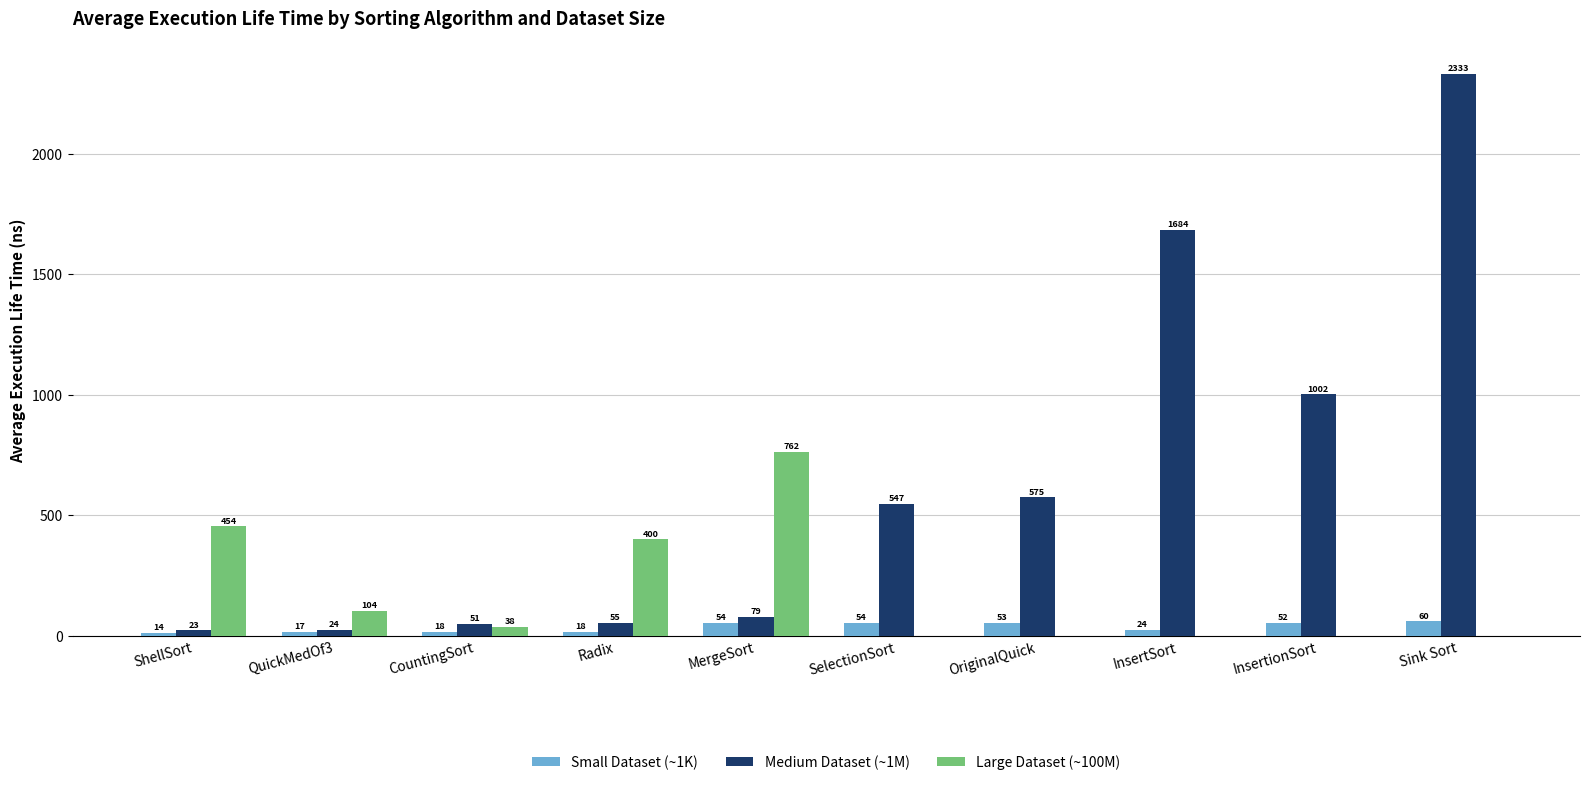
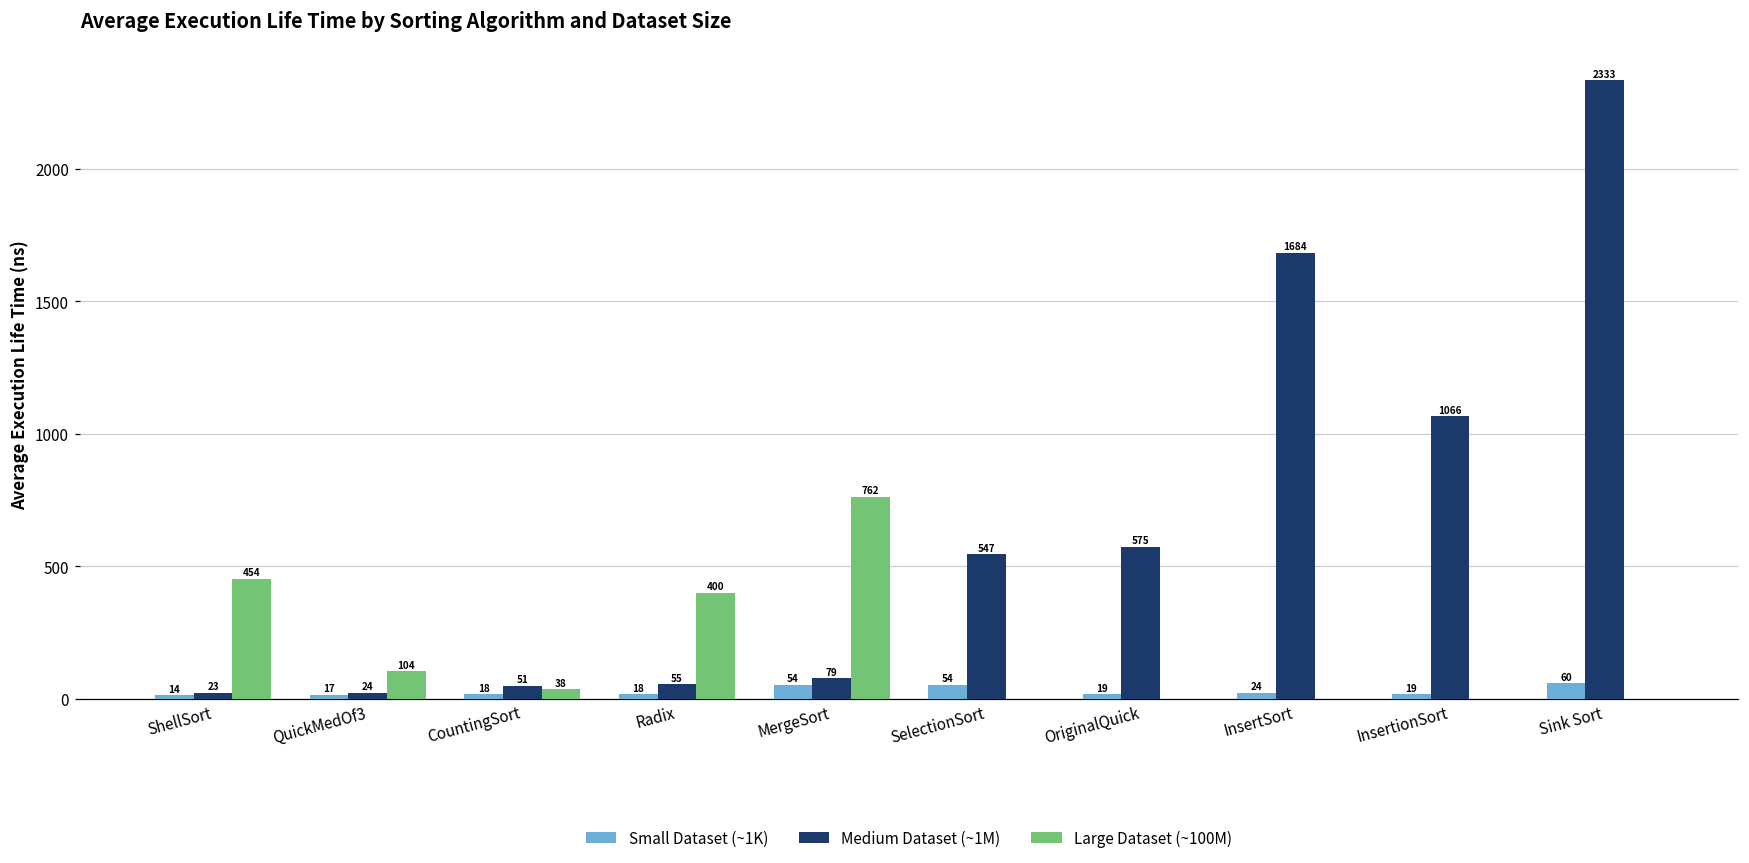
Small Dataset (~1K), OriginalQuick: 53 -> 19
Small Dataset (~1K), InsertionSort: 52 -> 19
Medium Dataset (~1M), InsertionSort: 1002 -> 1066
